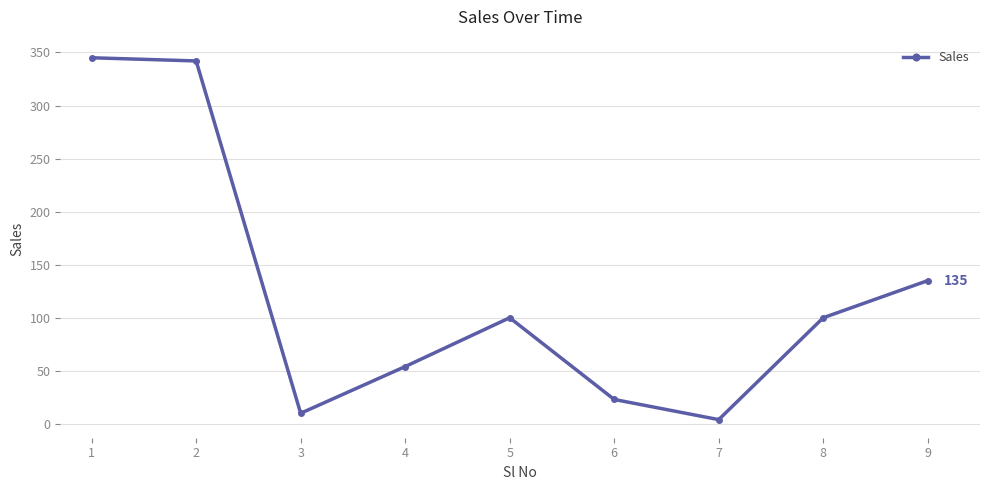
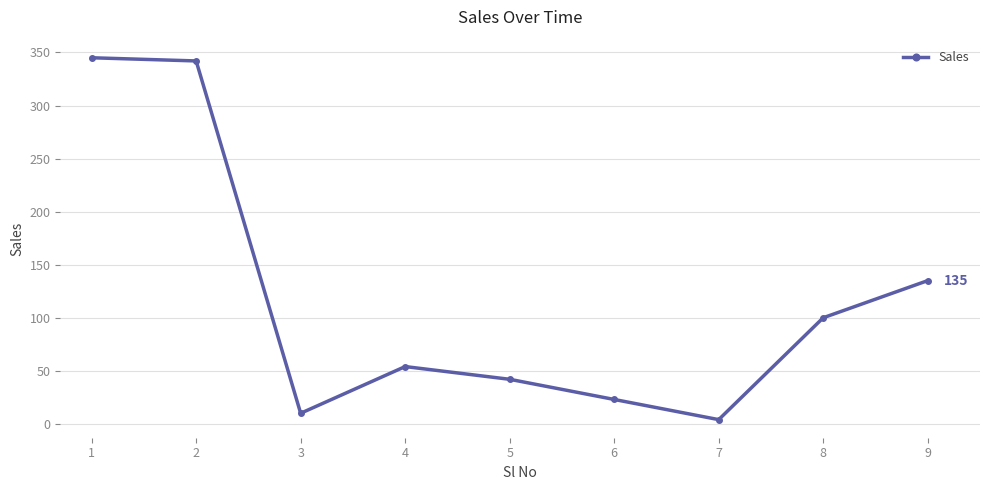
5: 100 -> 42
